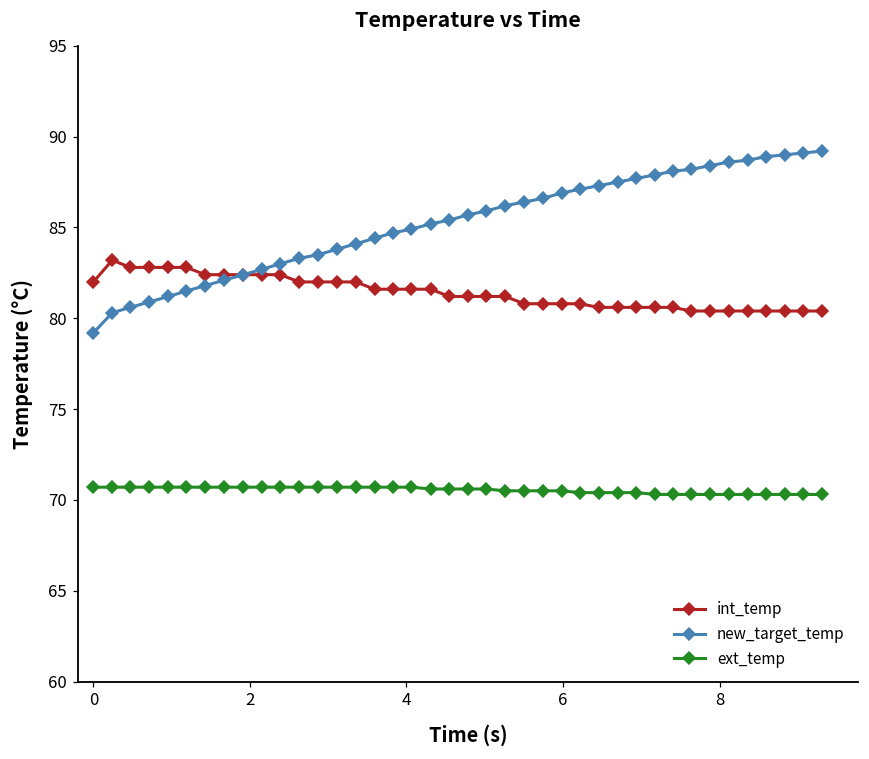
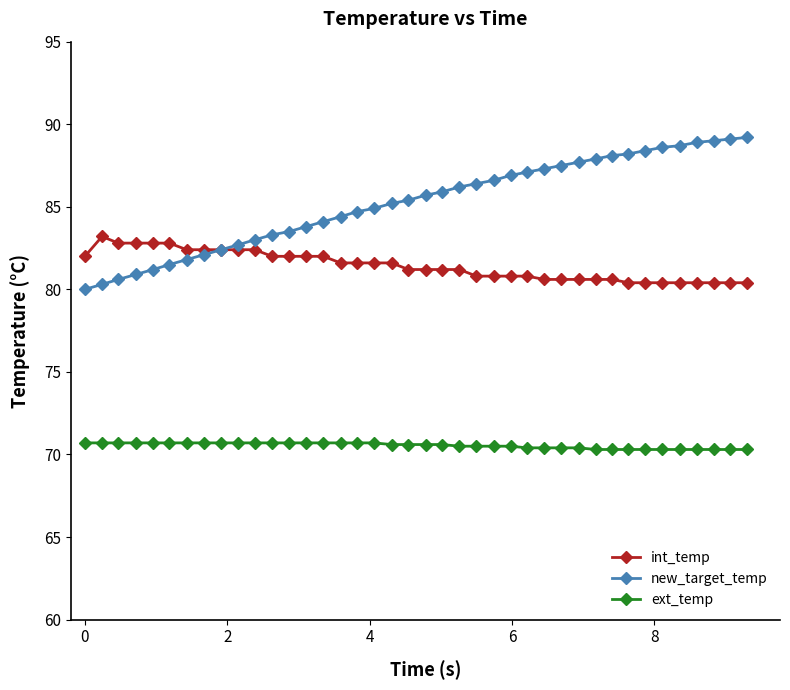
new_target_temp, 0: 79.2 -> 80.0
